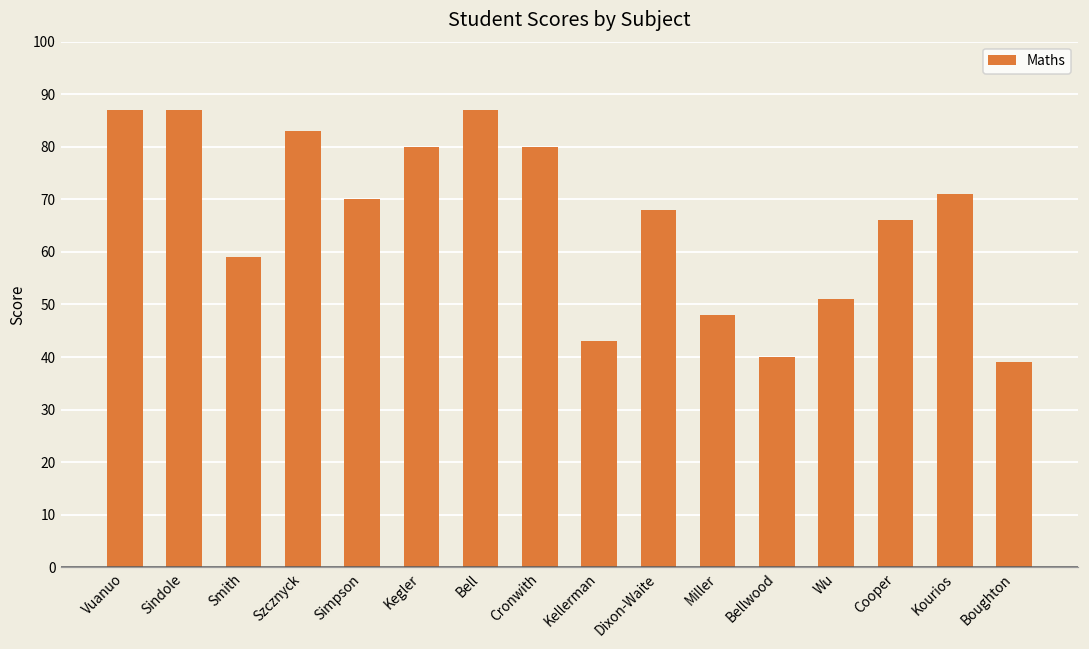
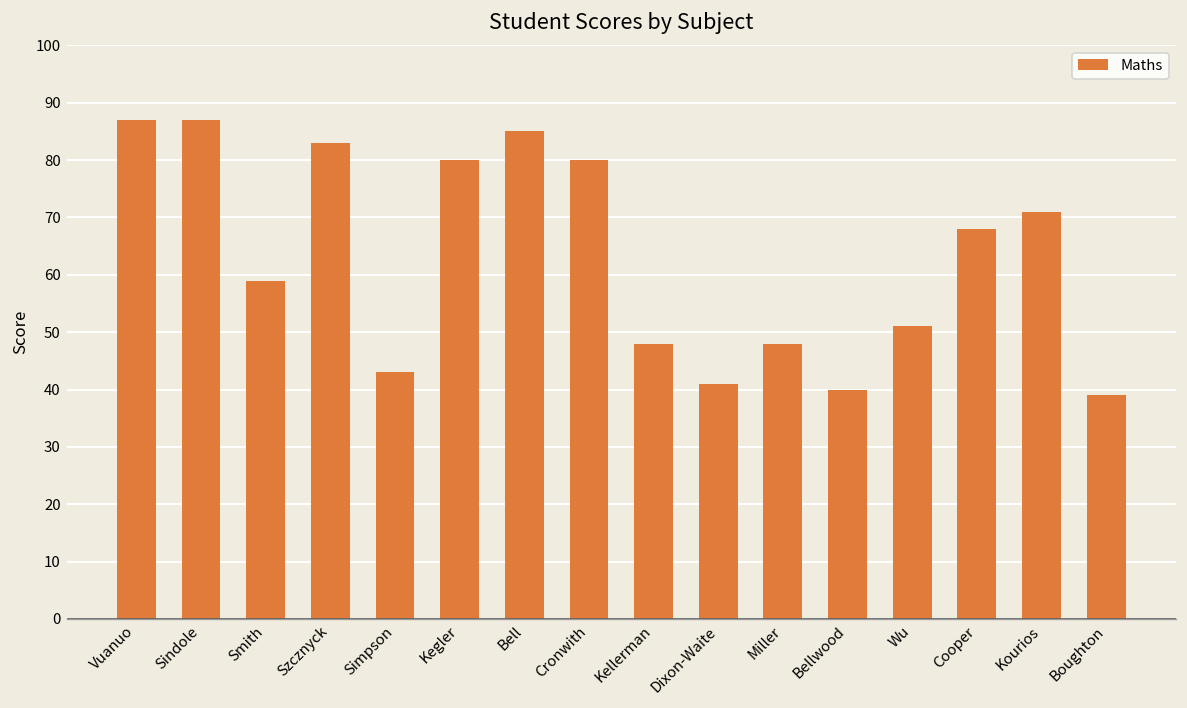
Simpson: 70 -> 43
Bell: 87 -> 85
Kellerman: 43 -> 48
Dixon-Waite: 68 -> 41
Cooper: 66 -> 68
